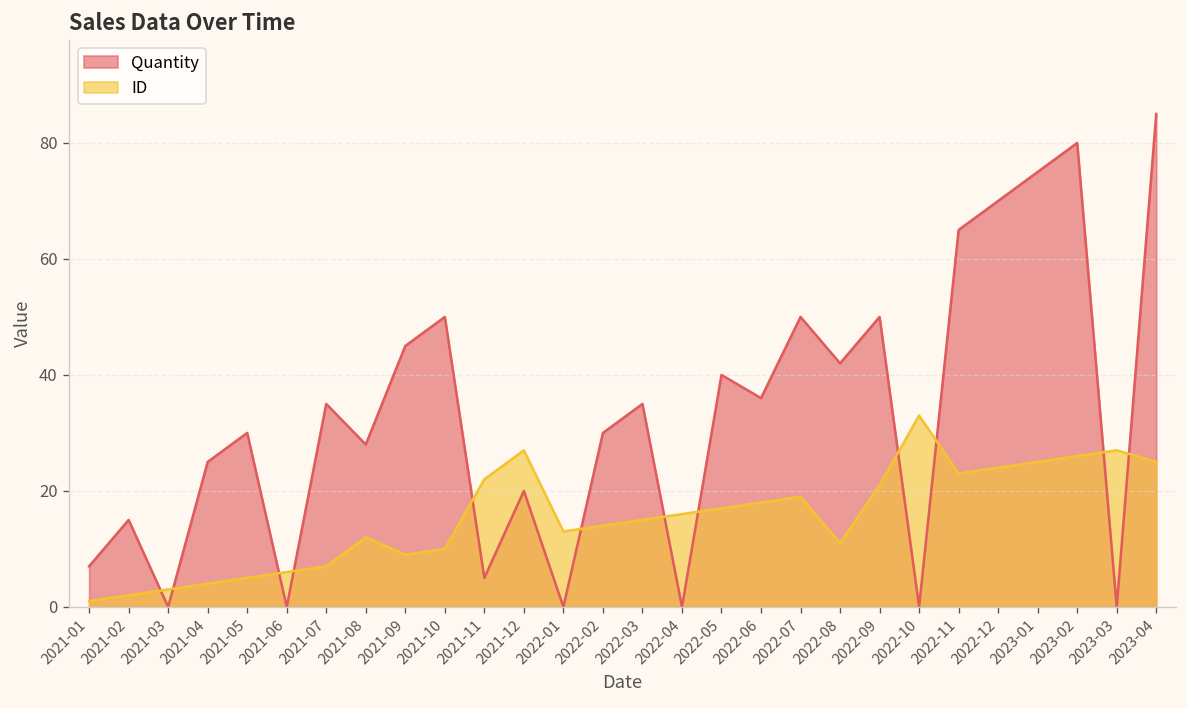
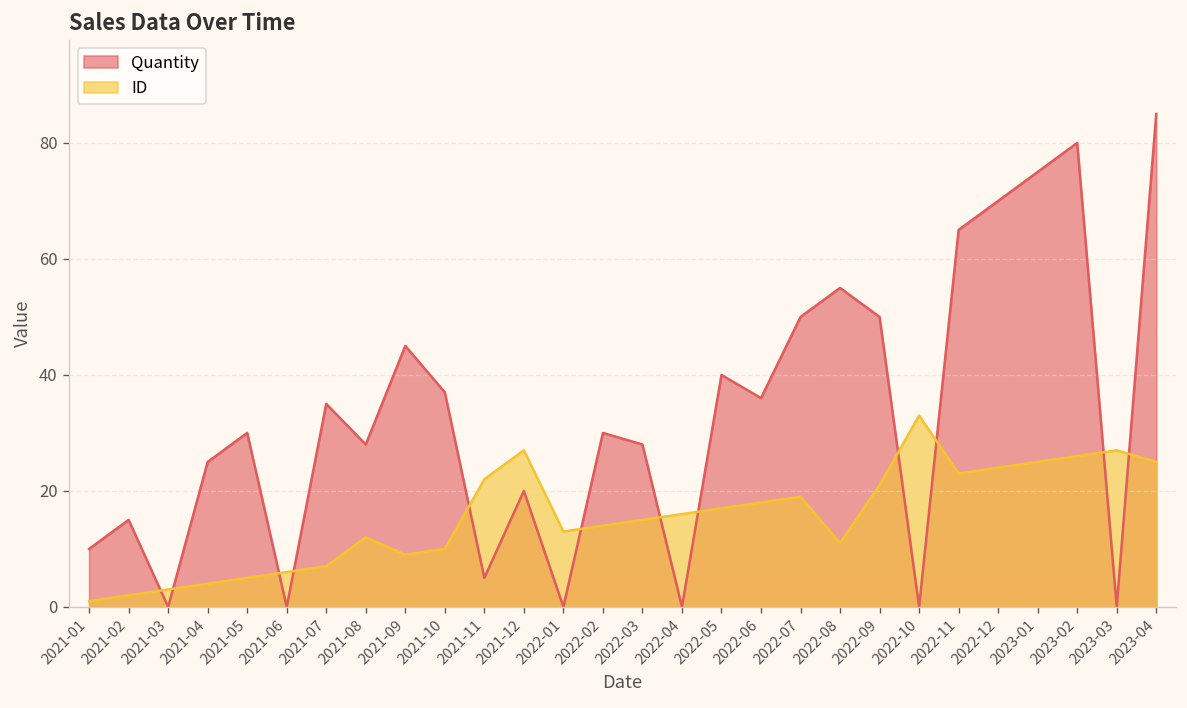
Quantity, 2021-01: 7 -> 10
Quantity, 2021-10: 50 -> 37
Quantity, 2022-03: 35 -> 28
Quantity, 2022-08: 42 -> 55
